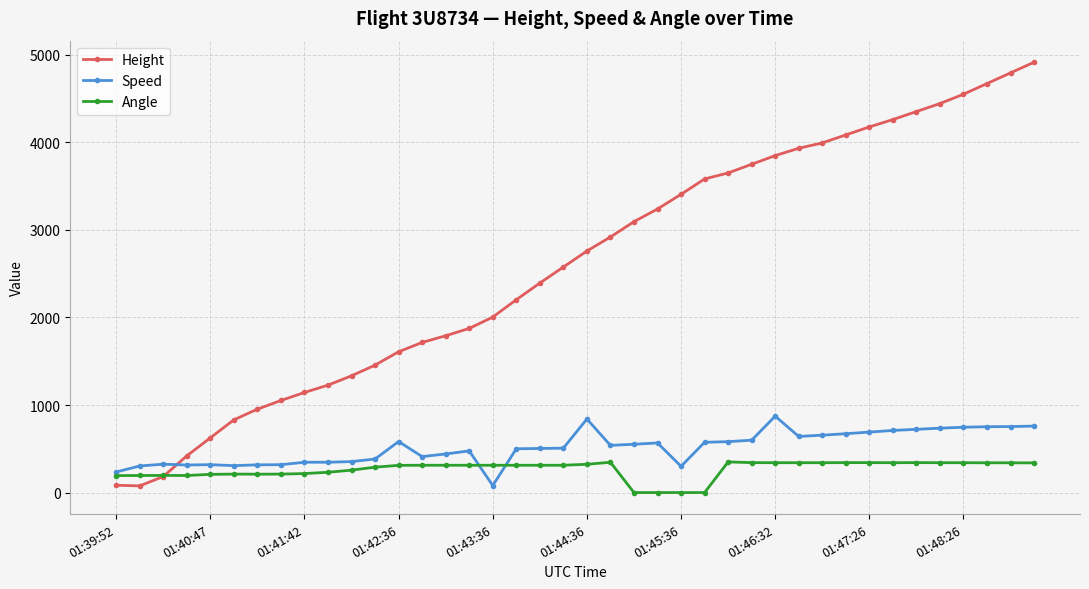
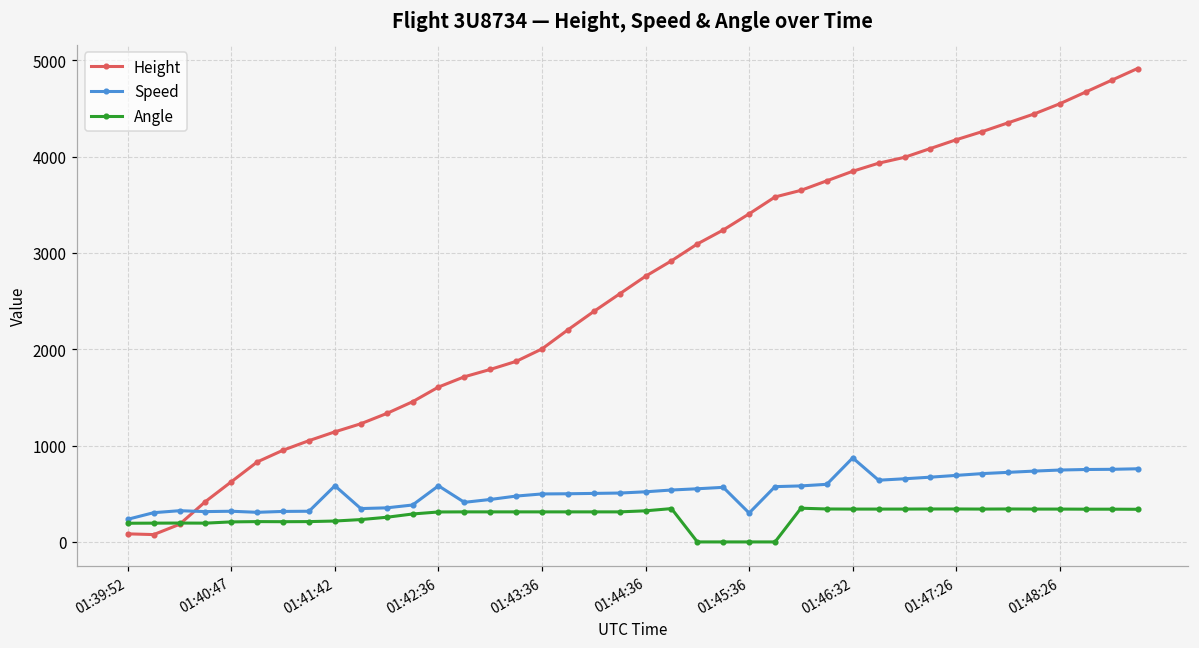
Speed, 01:41:42: 300 -> 600
Speed, 01:43:36: 100 -> 500
Speed, 01:44:36: 800 -> 500
